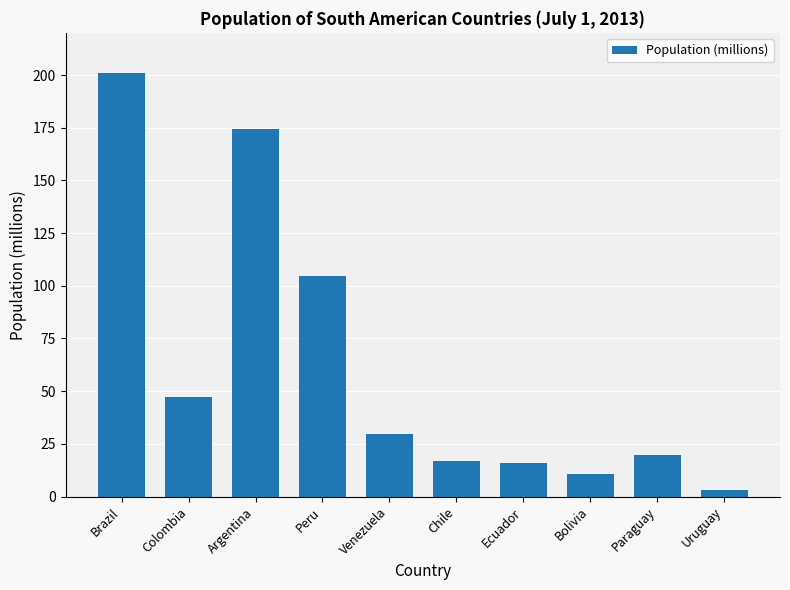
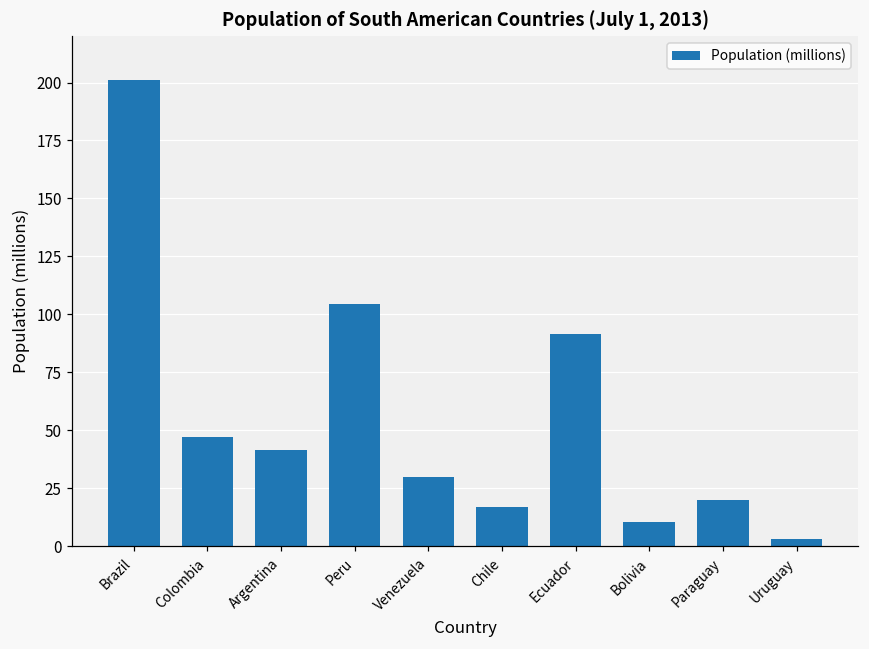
Argentina: 175 -> 41
Ecuador: 16 -> 91
